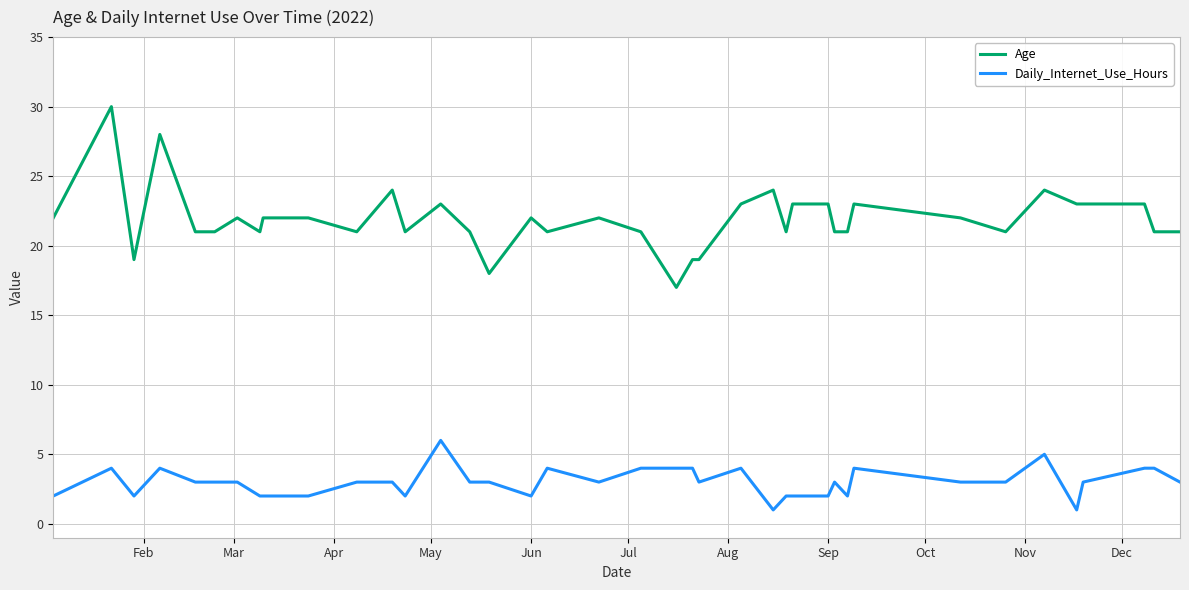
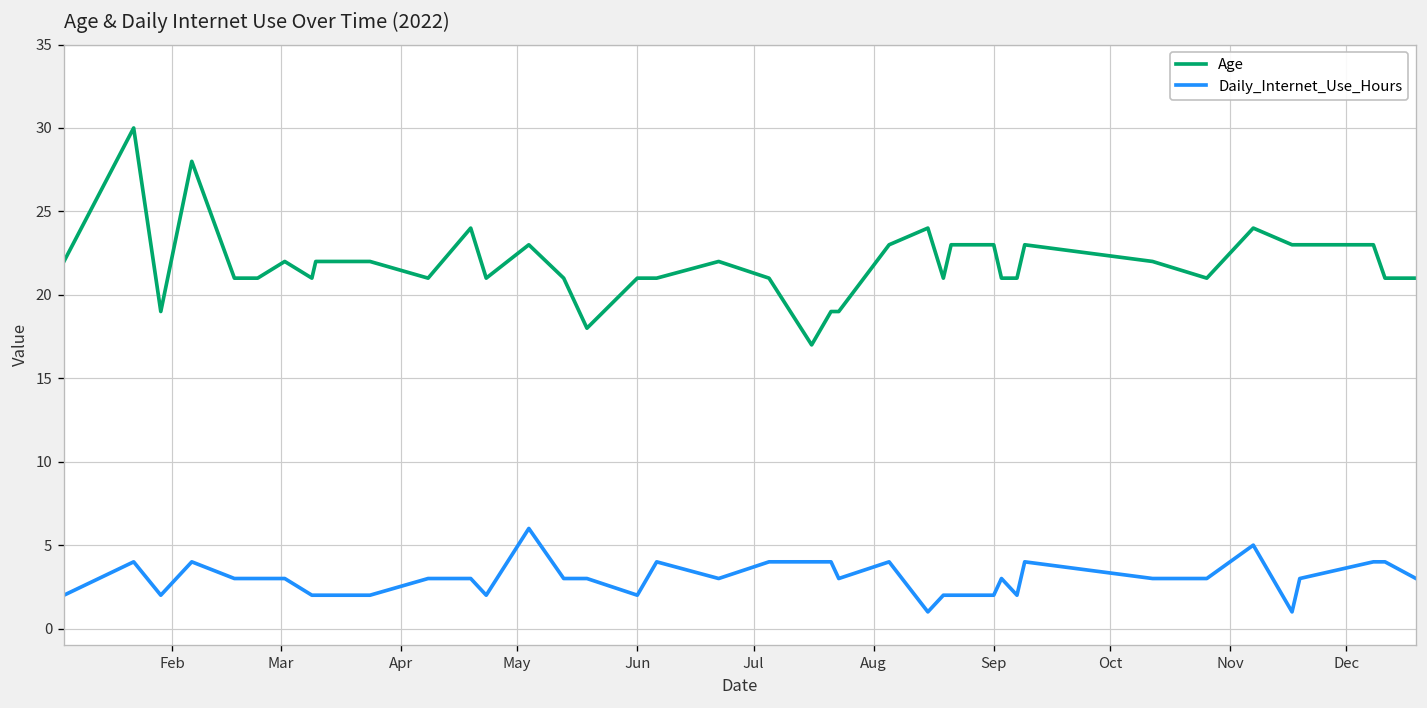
Age, Jun: 22 -> 21
